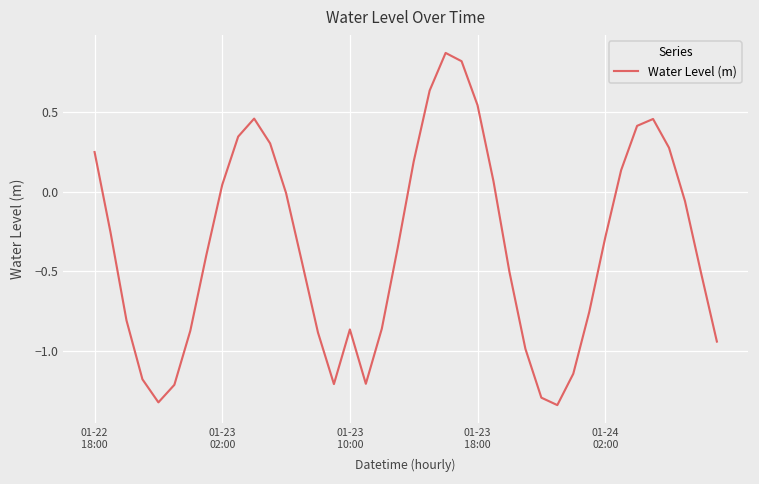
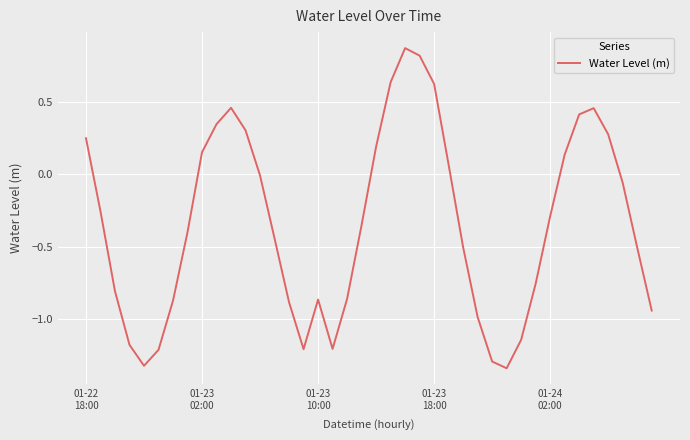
01-23 02:00: 0.04 -> 0.15
01-23 18:00: 0.54 -> 0.63
